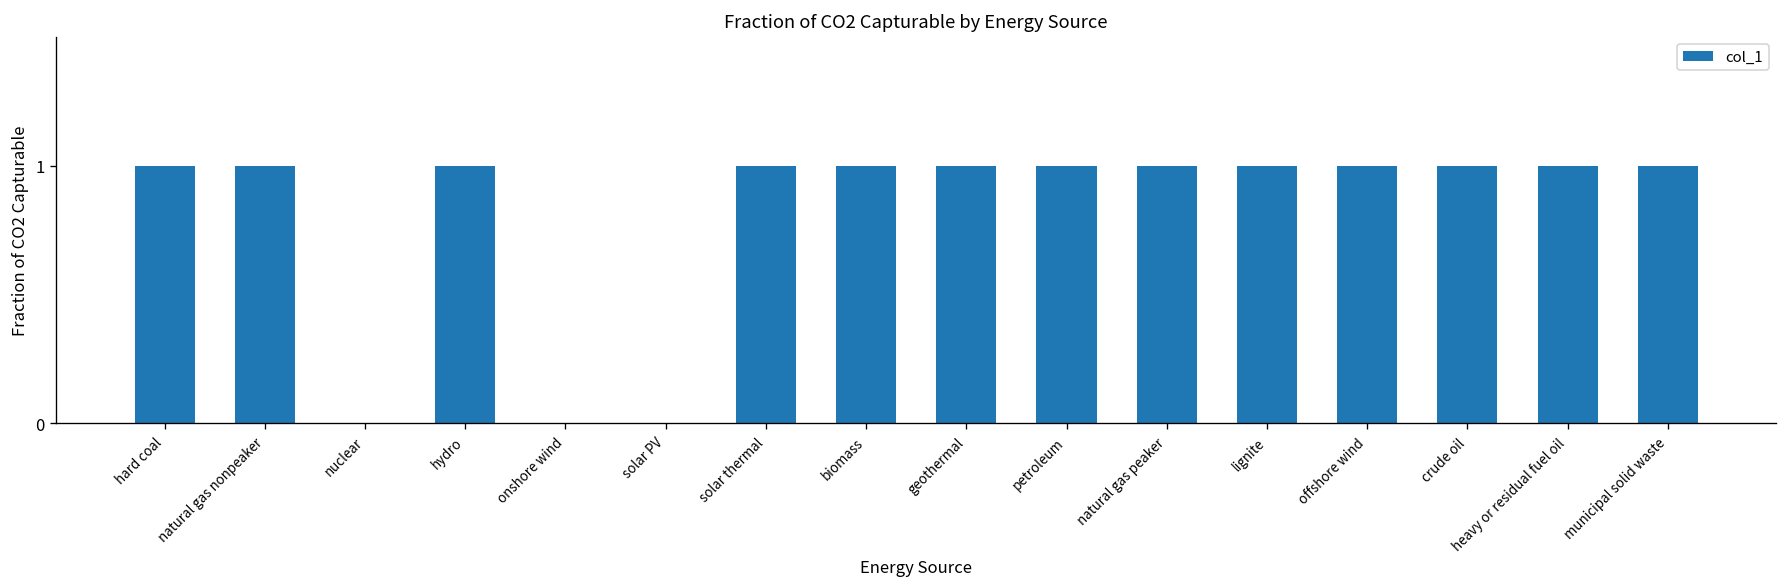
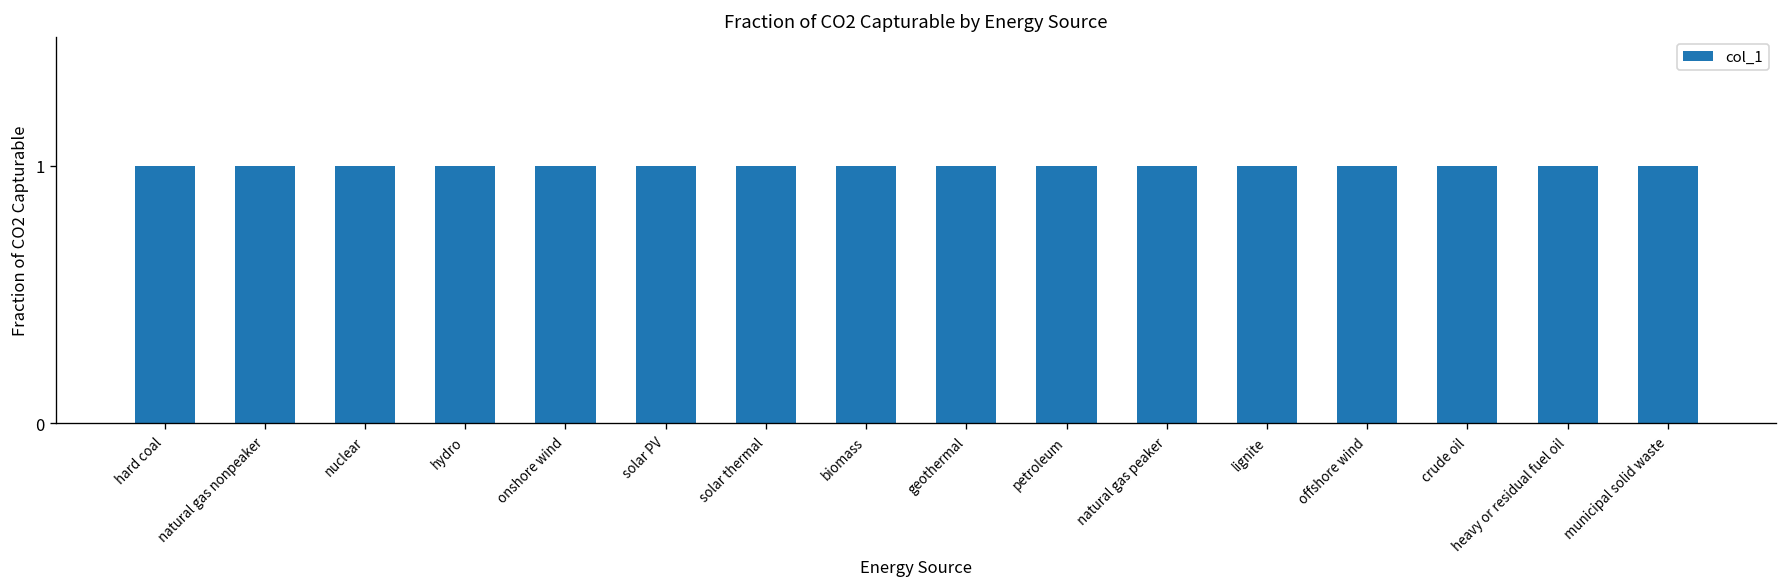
nuclear: 0 -> 1
onshore wind: 0 -> 1
solar PV: 0 -> 1
